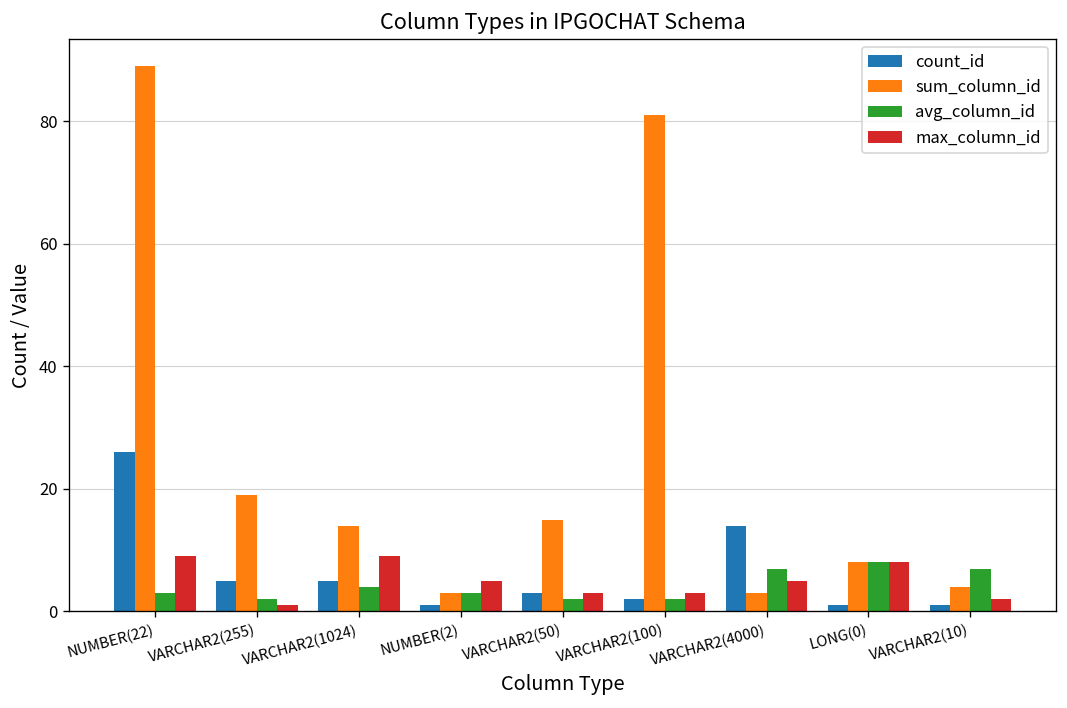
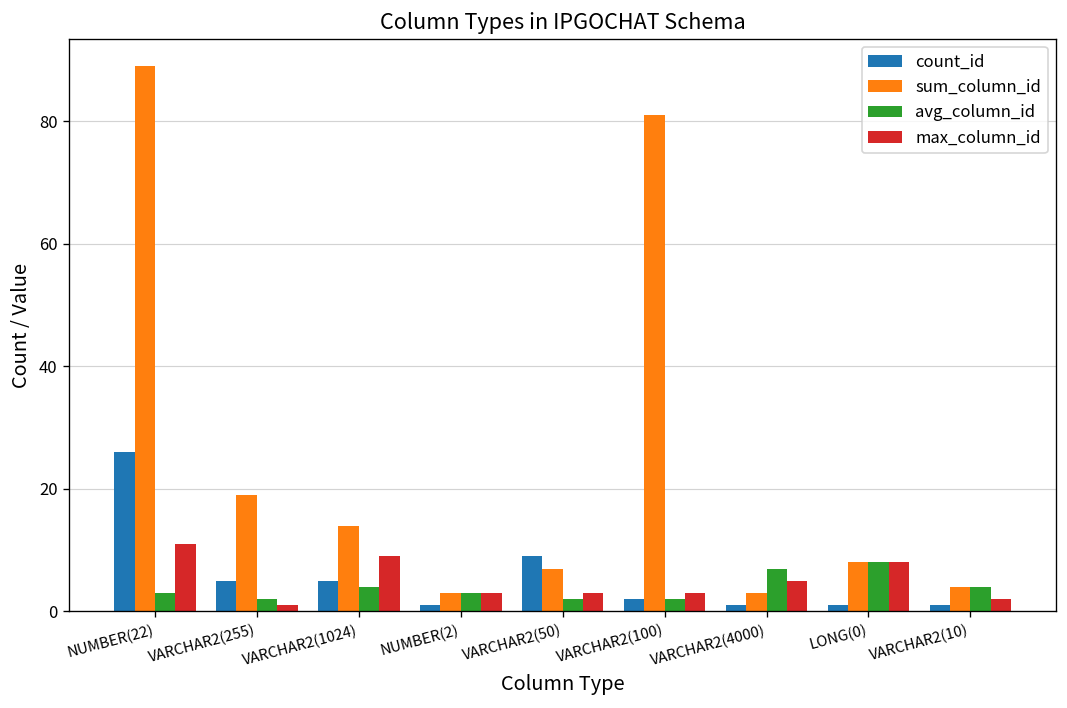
max_column_id, NUMBER(22): 9 -> 11
max_column_id, NUMBER(2): 5 -> 3
count_id, VARCHAR2(50): 3 -> 9
sum_column_id, VARCHAR2(50): 15 -> 7
count_id, VARCHAR2(4000): 14 -> 1
avg_column_id, VARCHAR2(10): 7 -> 4
